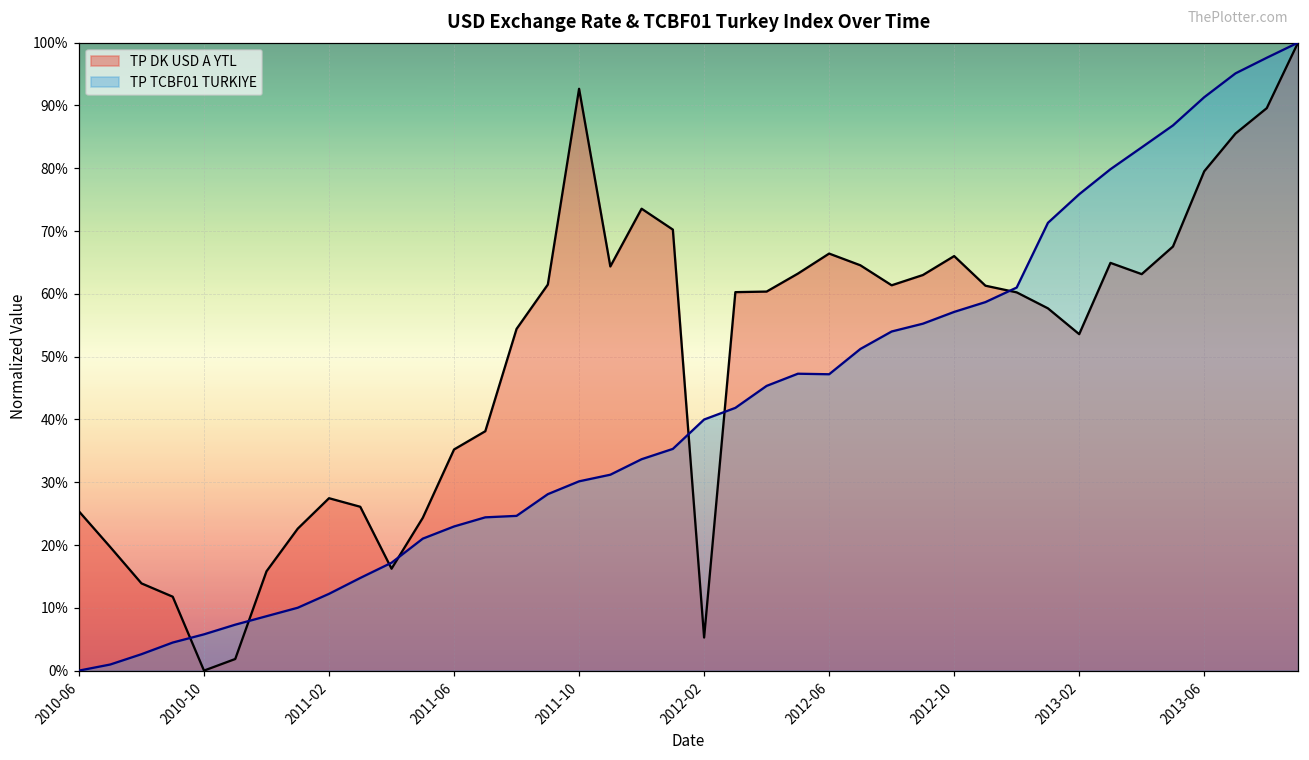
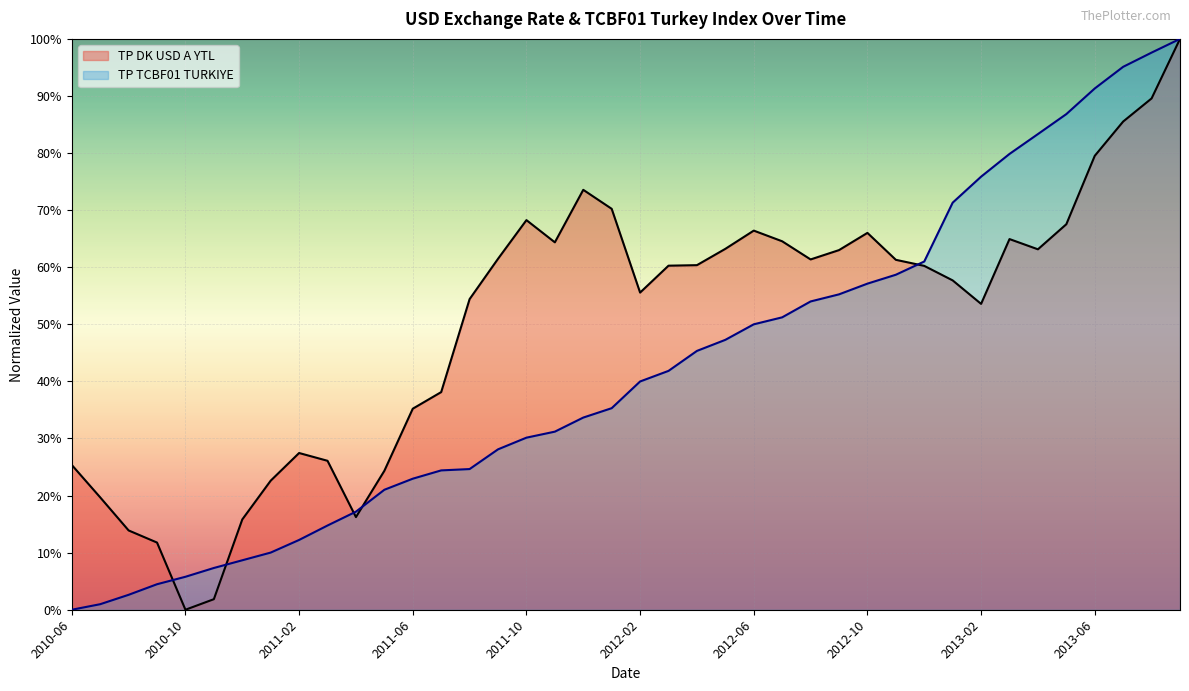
TP DK USD A YTL, 2011-10: 93% -> 68%
TP DK USD A YTL, 2012-02: 5% -> 56%
TP TCBF01 TURKIYE, 2012-06: 47% -> 50%
